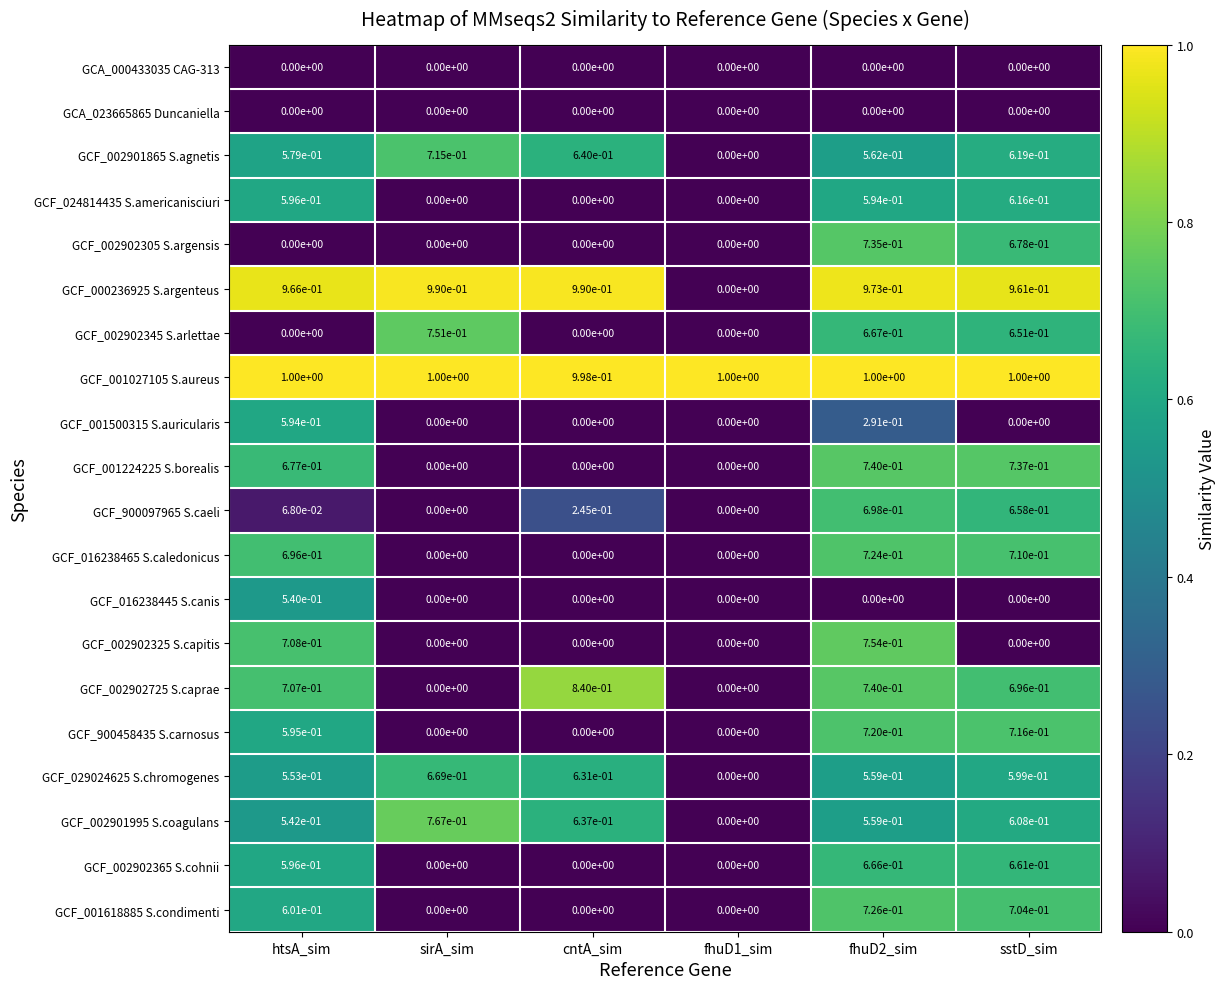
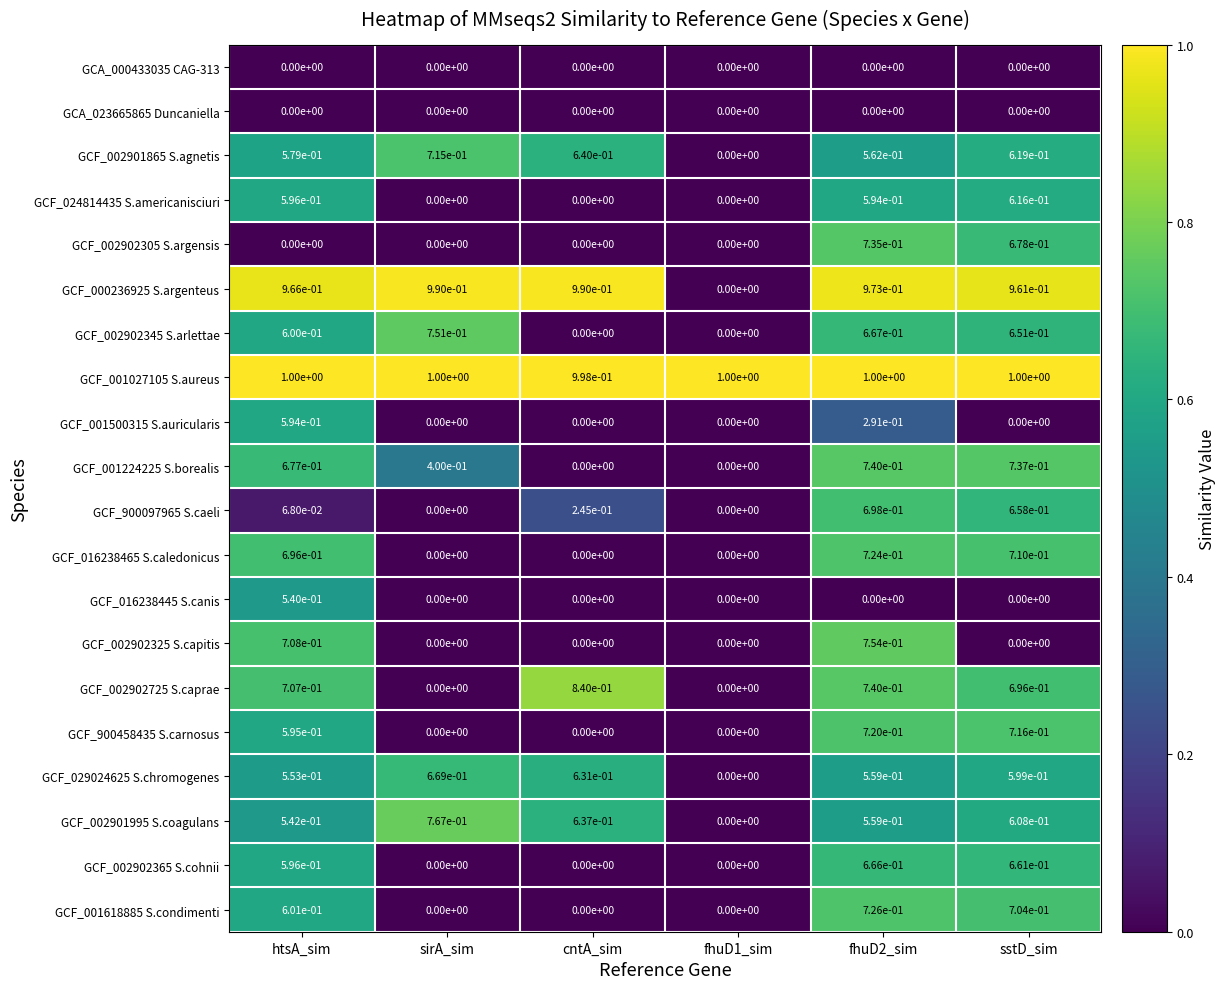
GCF_002902345 S.arlettae, htsA_sim: 0.00e+00 -> 6.00e-01
GCF_001224225 S.borealis, sirA_sim: 0.00e+00 -> 4.00e-01
